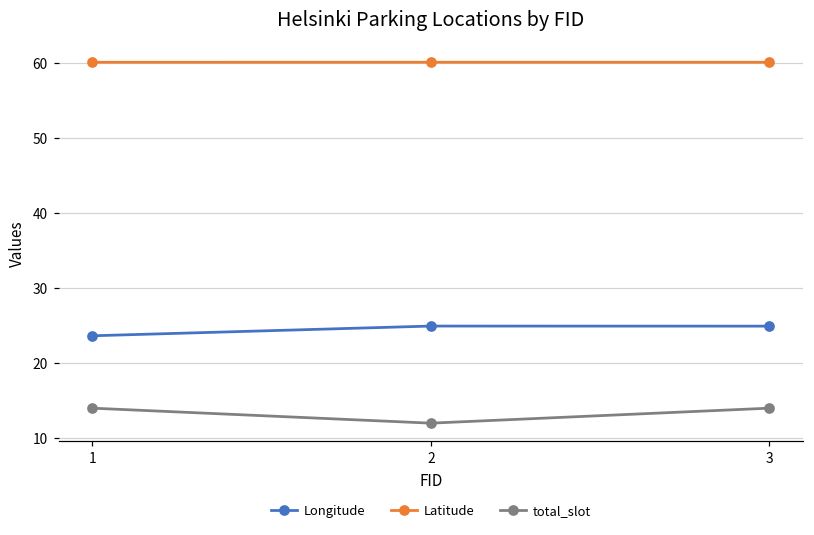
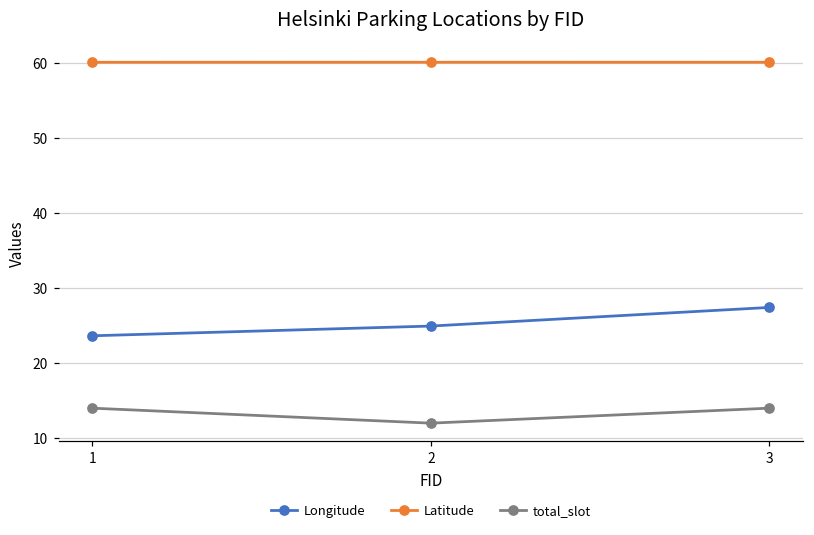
Longitude, 3: 25 -> 27
